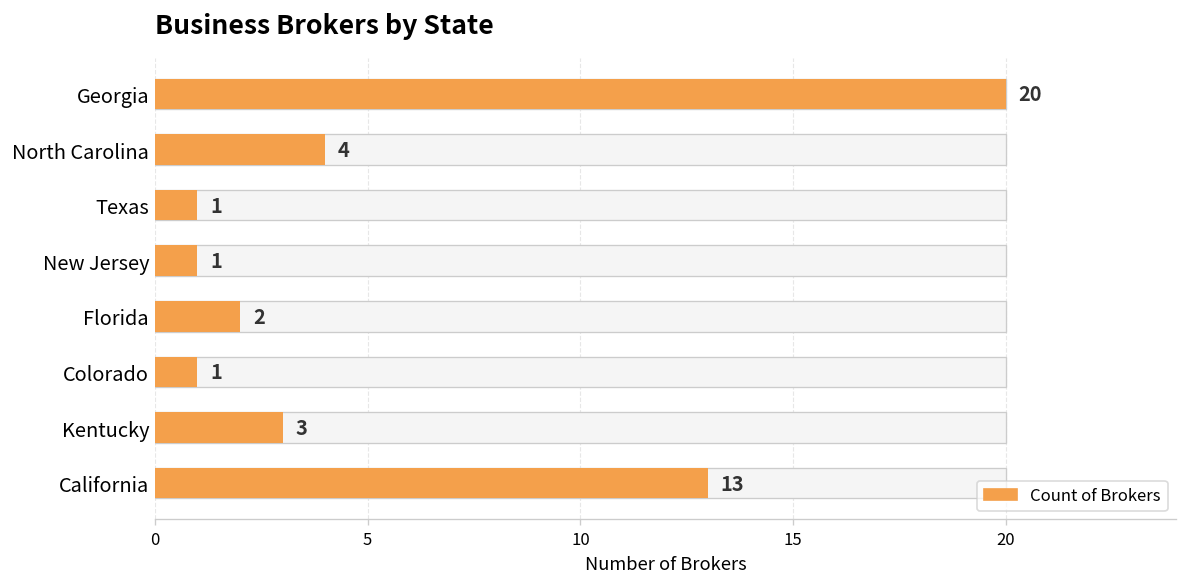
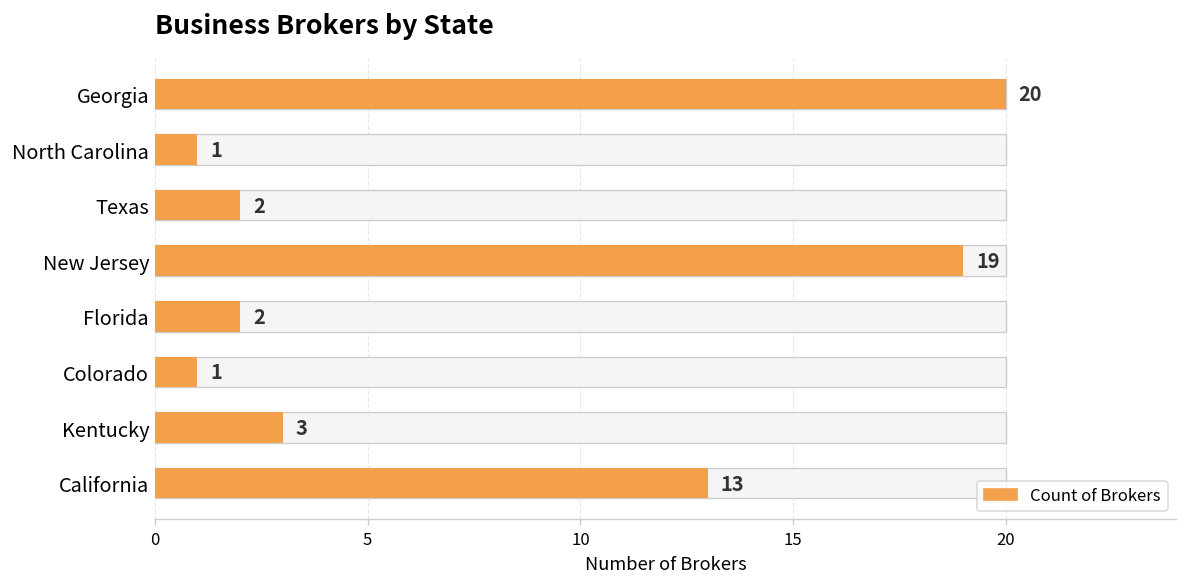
Count of Brokers, North Carolina: 4 -> 1
Count of Brokers, Texas: 1 -> 2
Count of Brokers, New Jersey: 1 -> 19
